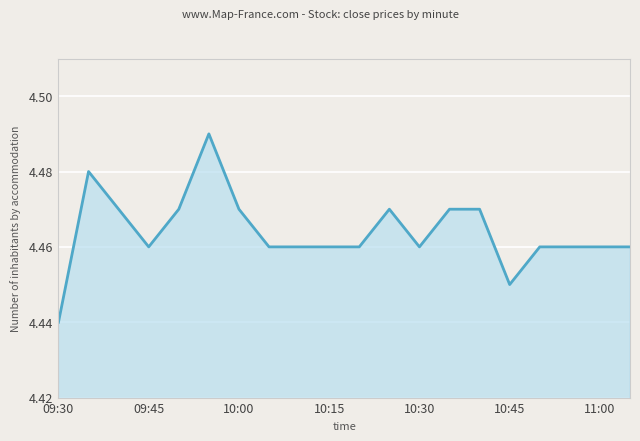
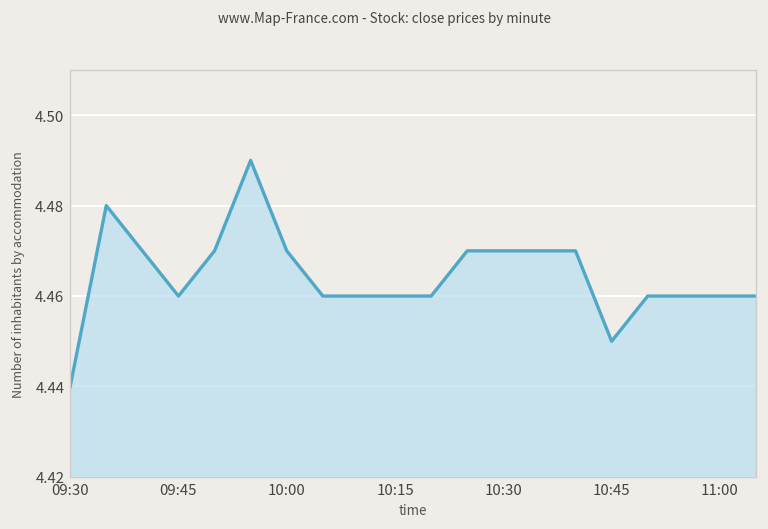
10:30: 4.46 -> 4.47
